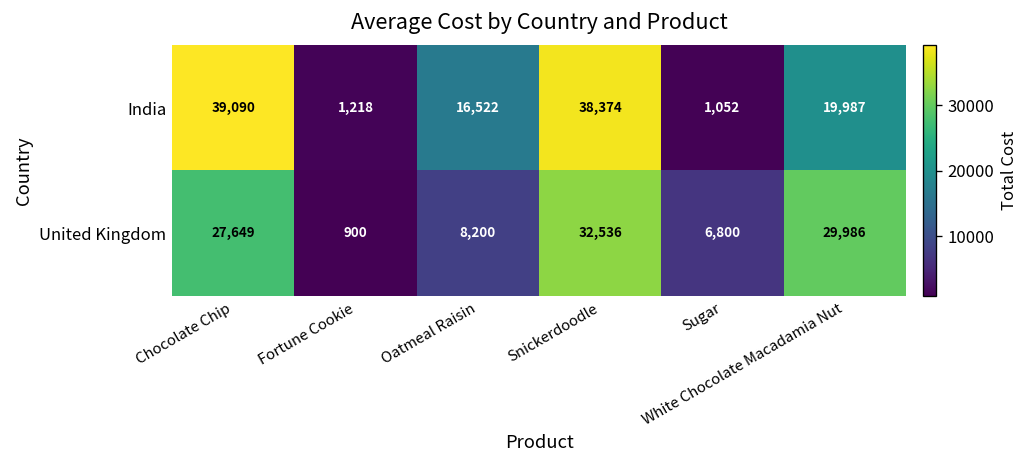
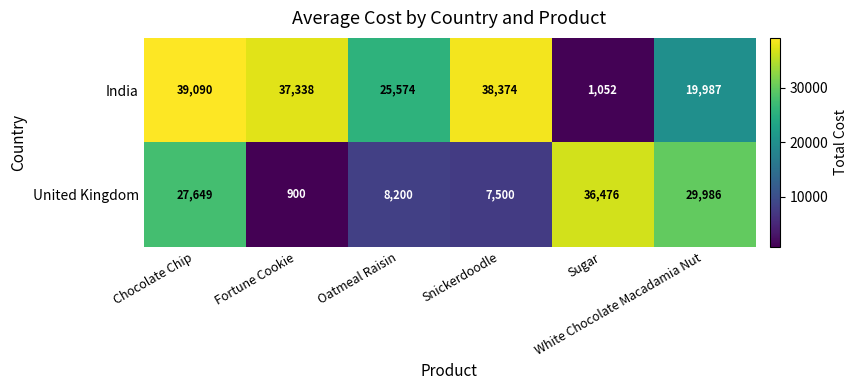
India, Fortune Cookie: 1,218 -> 37,338
India, Oatmeal Raisin: 16,522 -> 25,574
United Kingdom, Snickerdoodle: 32,536 -> 7,500
United Kingdom, Sugar: 6,800 -> 36,476
